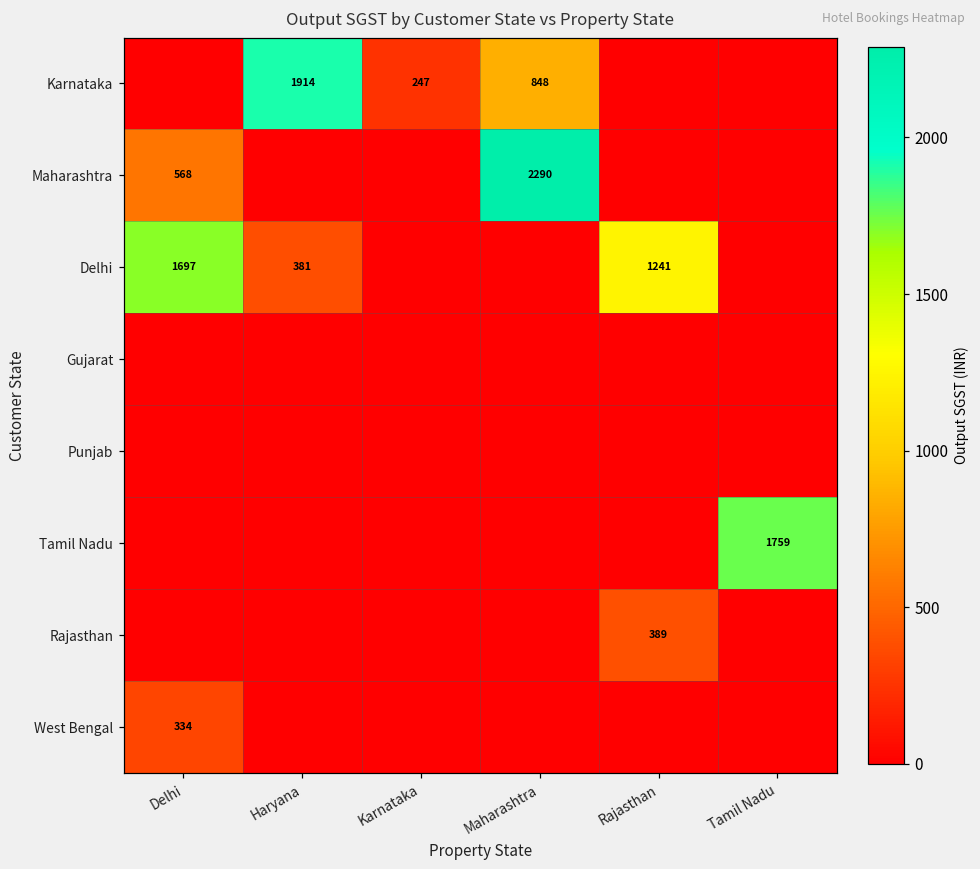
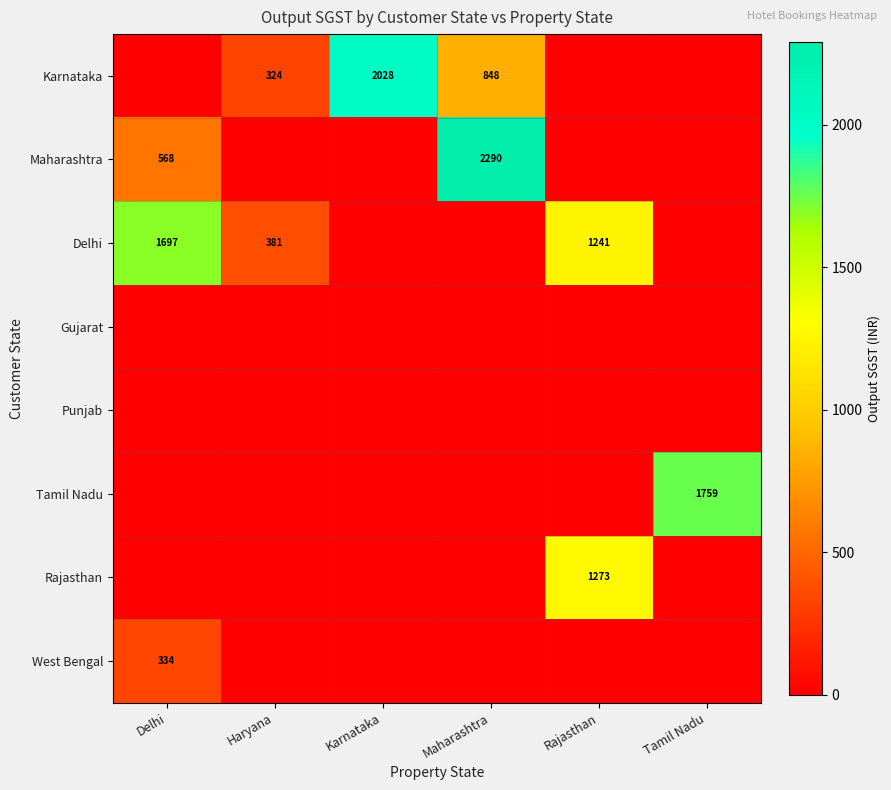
Karnataka, Haryana: 1914 -> 324
Karnataka, Karnataka: 247 -> 2028
Rajasthan, Rajasthan: 389 -> 1273
